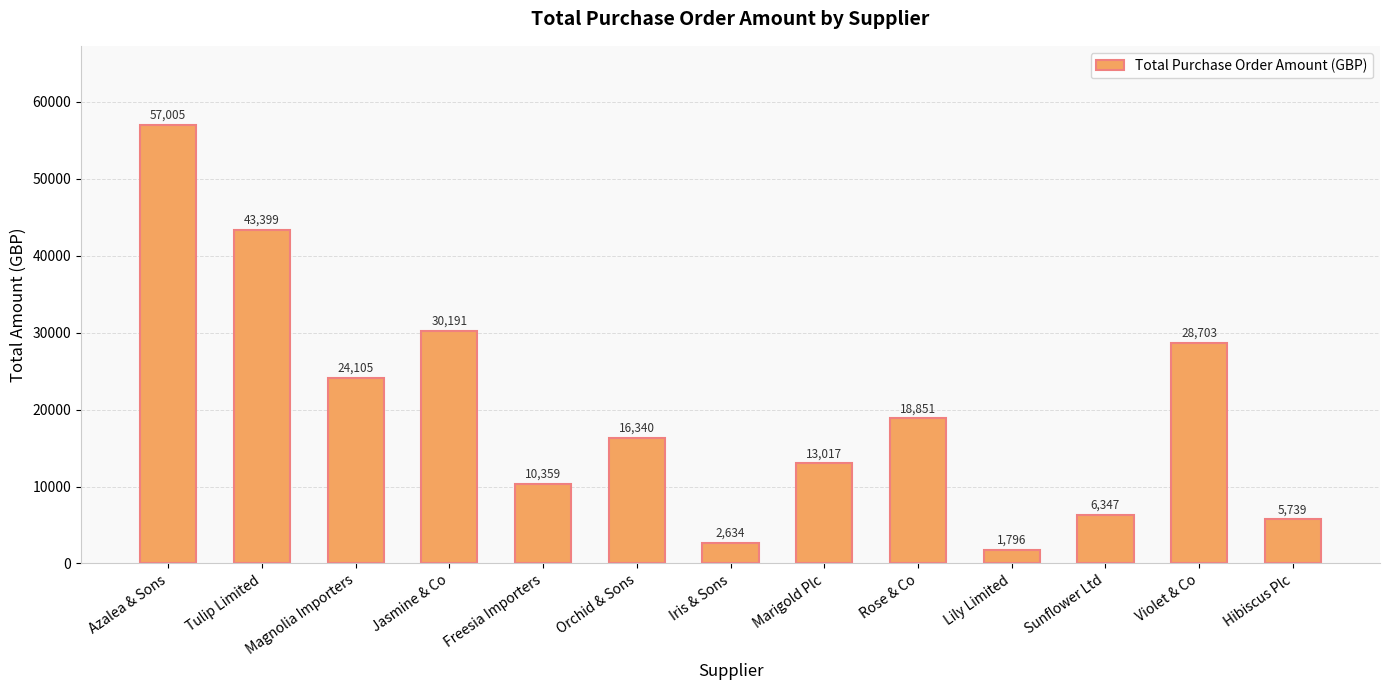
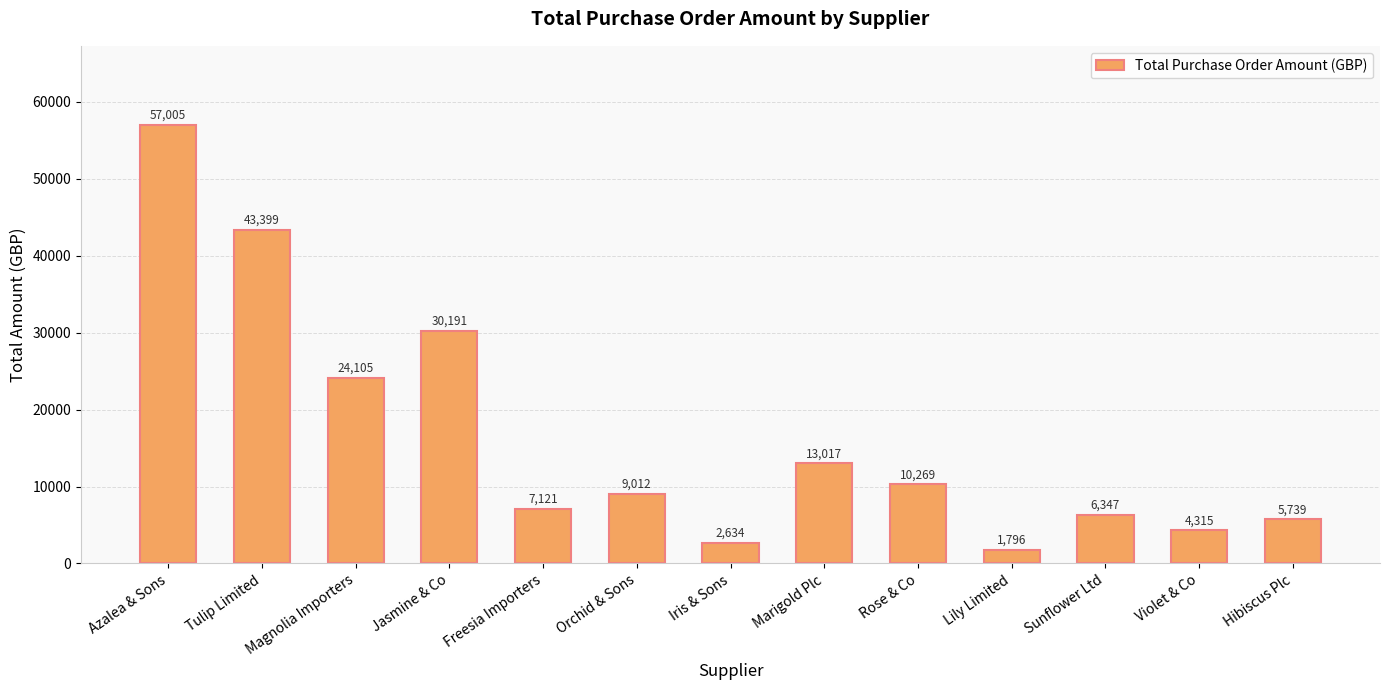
Freesia Importers: 10,359 -> 7,121
Orchid & Sons: 16,340 -> 9,012
Rose & Co: 18,851 -> 10,269
Violet & Co: 28,703 -> 4,315
